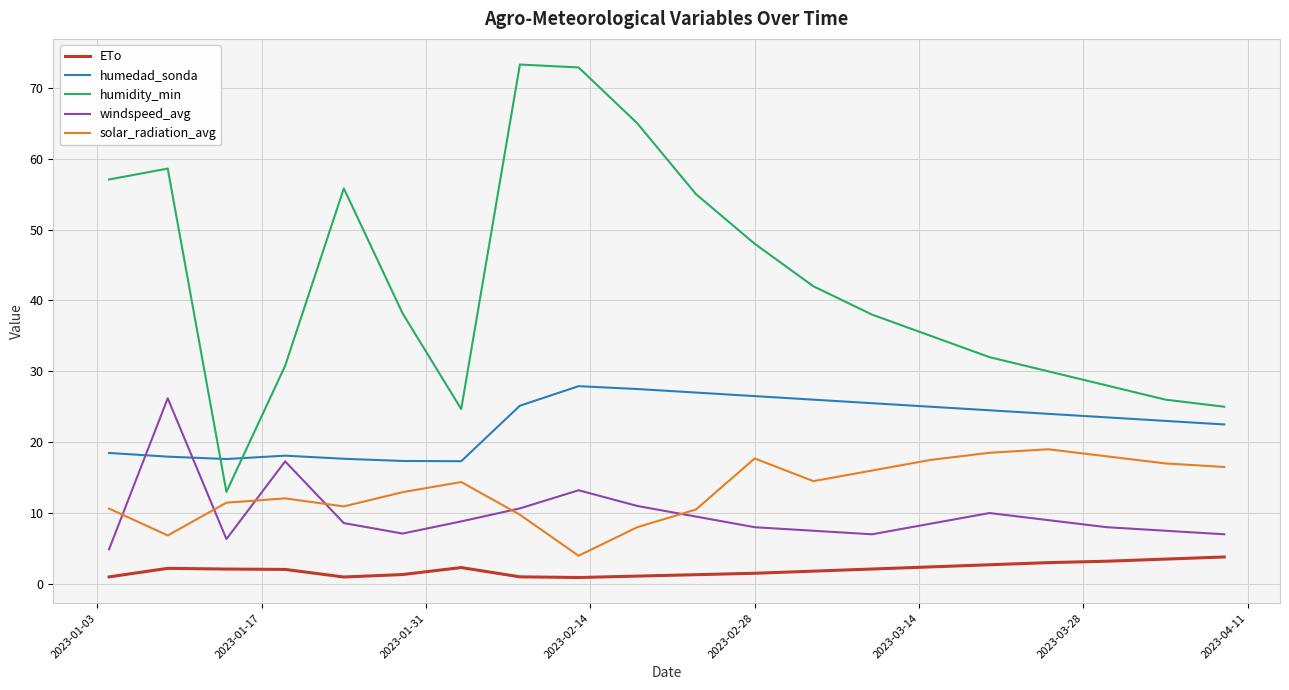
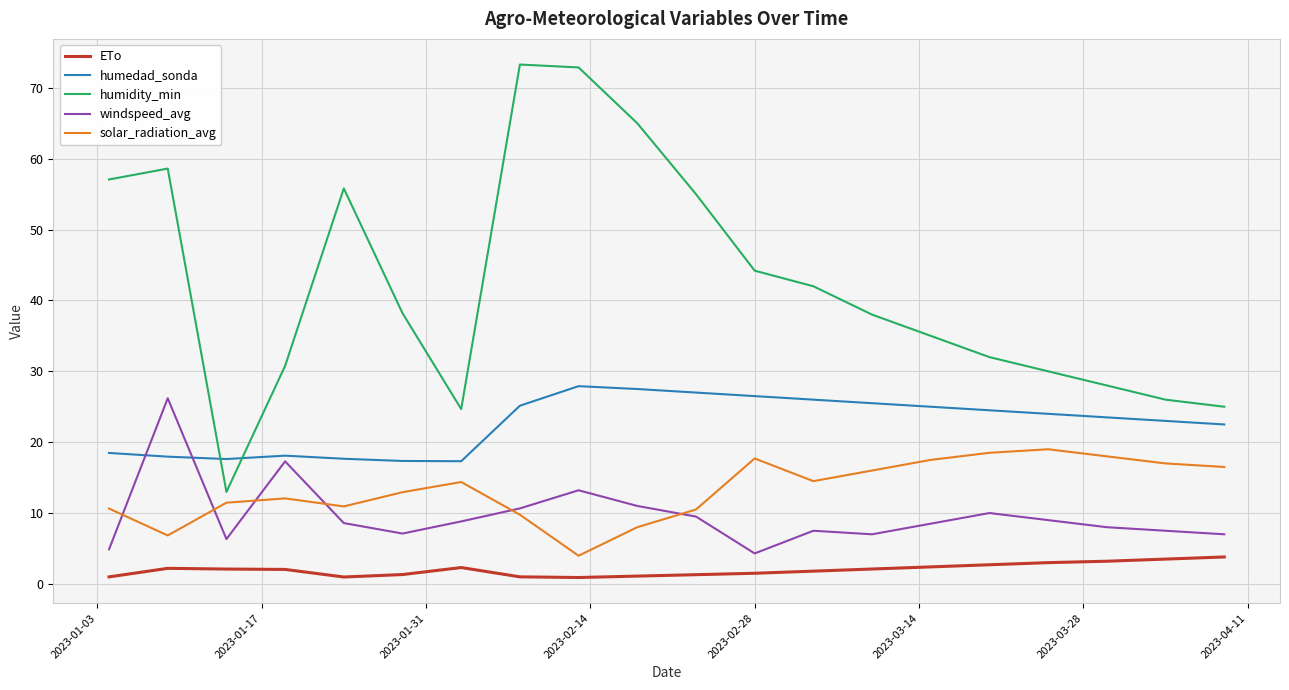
humidity_min, 2023-02-28: 48 -> 44
windspeed_avg, 2023-02-28: 8 -> 4
